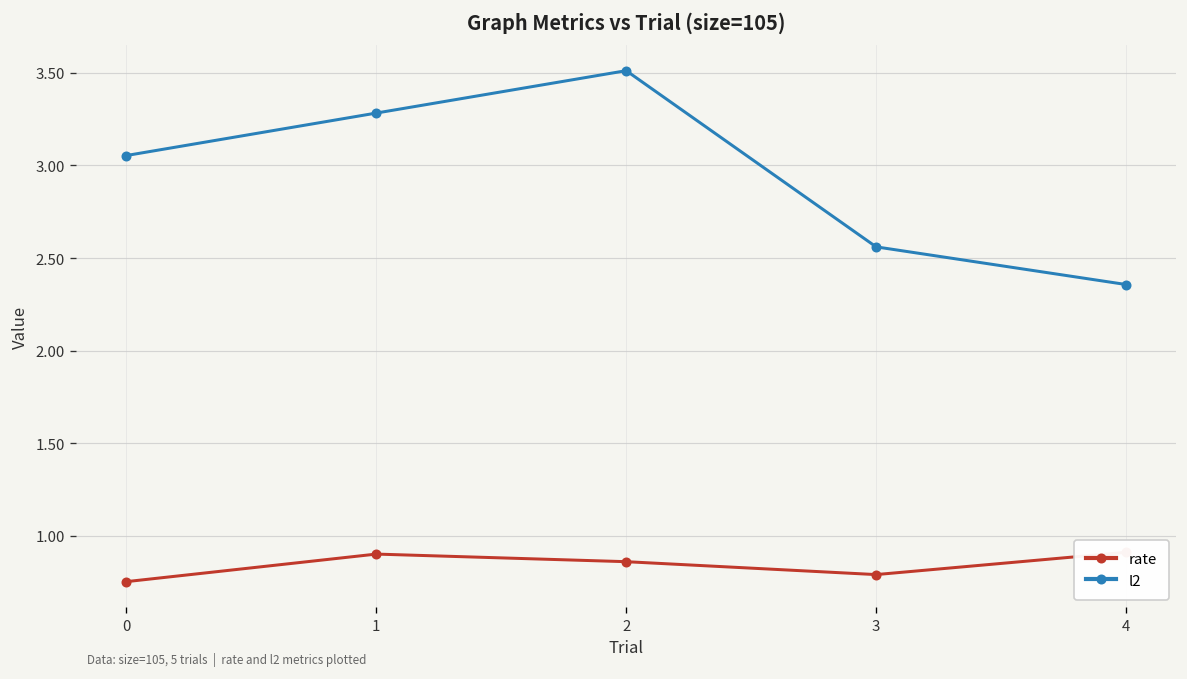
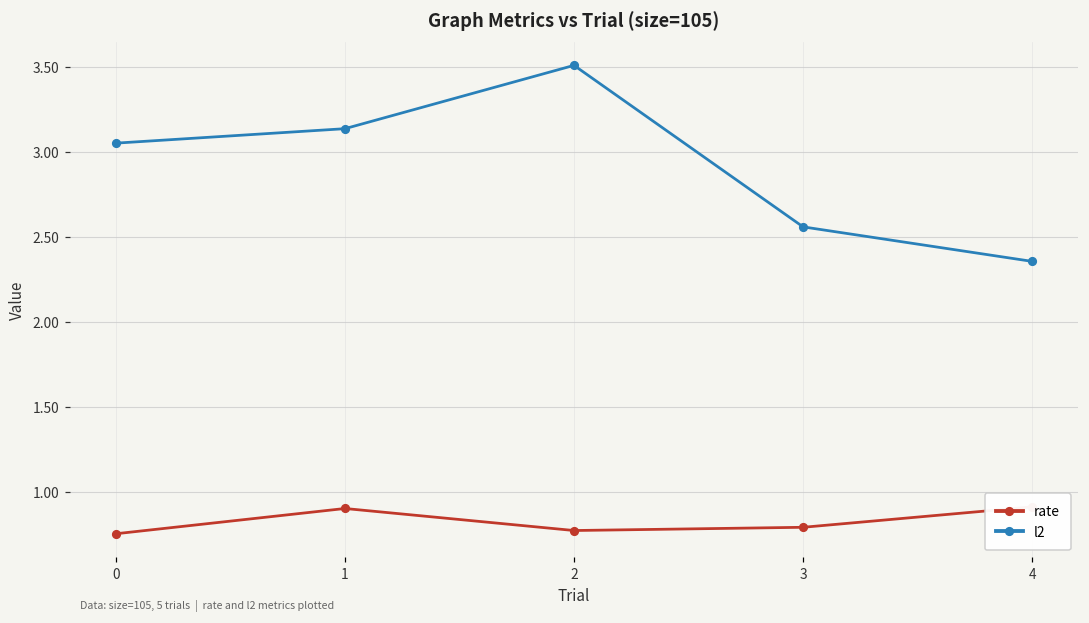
l2, 1: 3.28 -> 3.14
rate, 2: 0.86 -> 0.77
